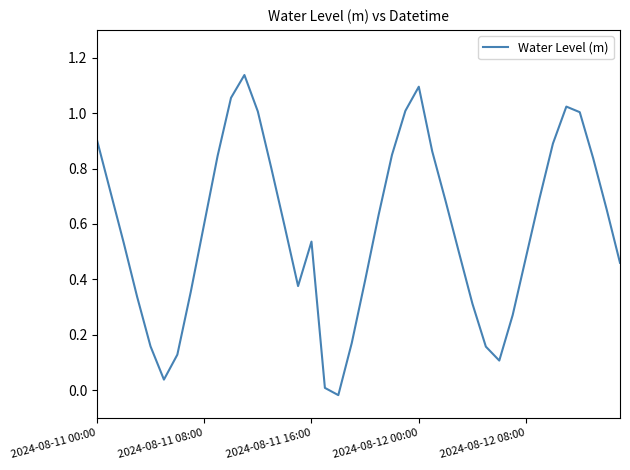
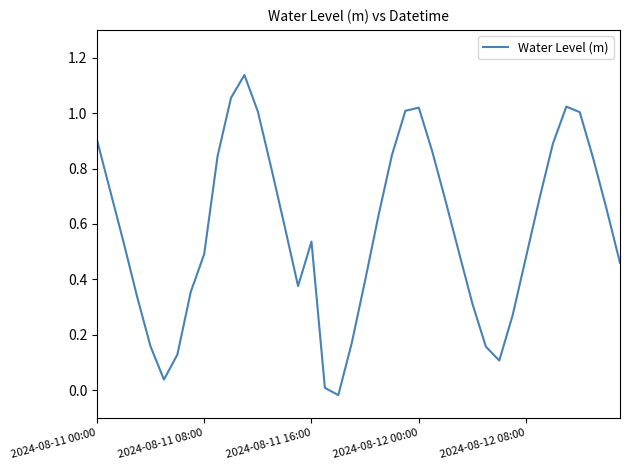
2024-08-11 08:00: 0.60 -> 0.49
2024-08-12 00:00: 1.10 -> 1.02
